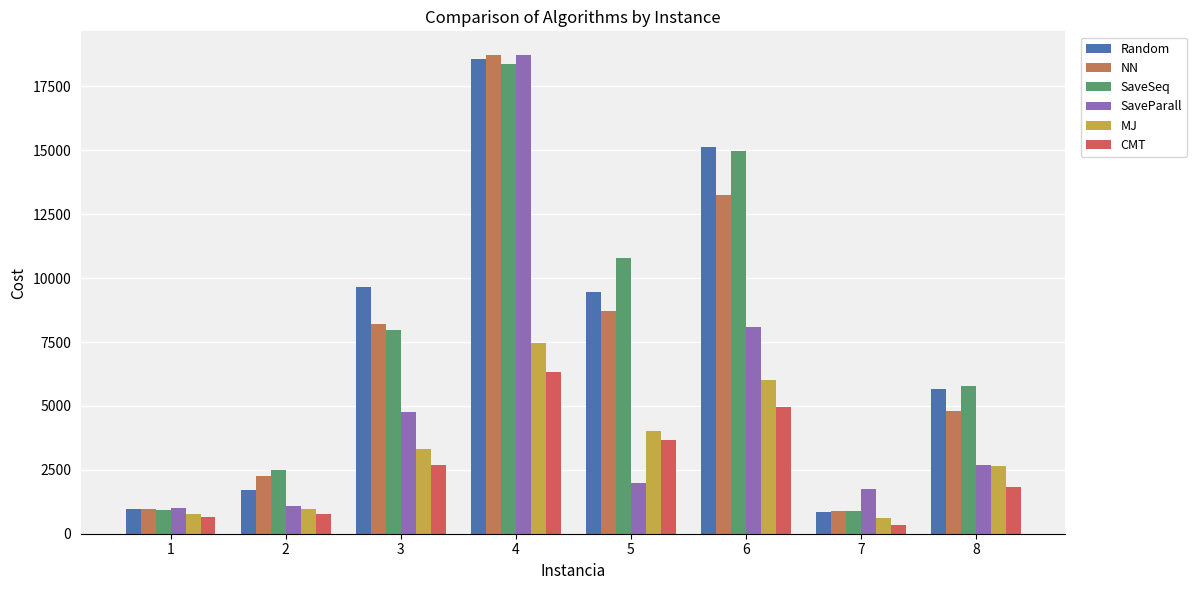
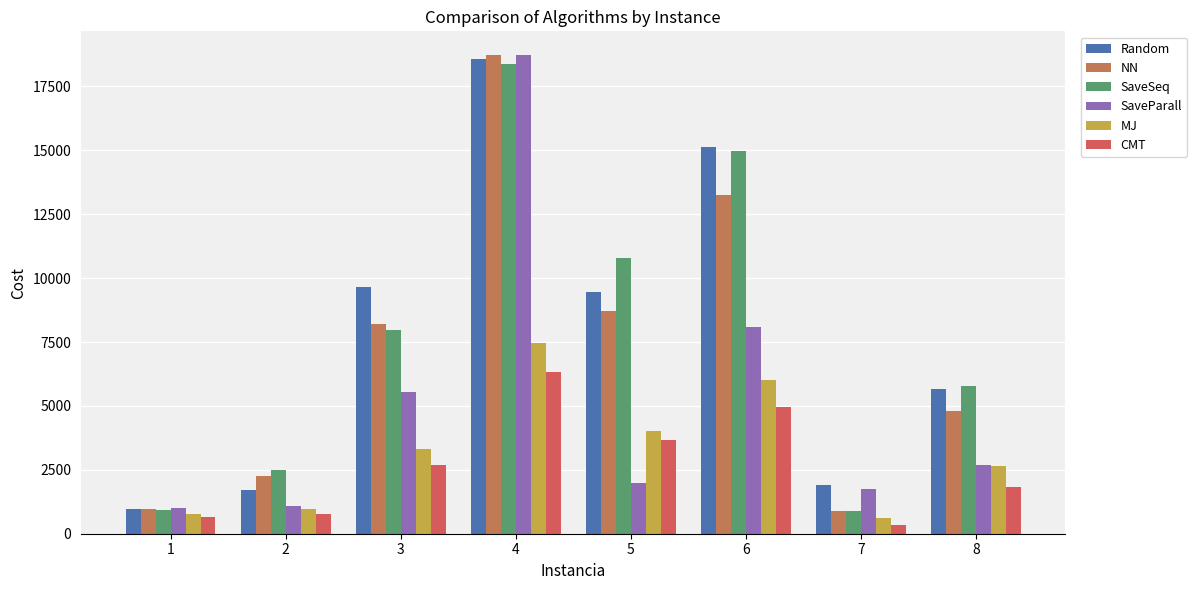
SaveParall, 3: 4800 -> 5600
Random, 7: 900 -> 1900
